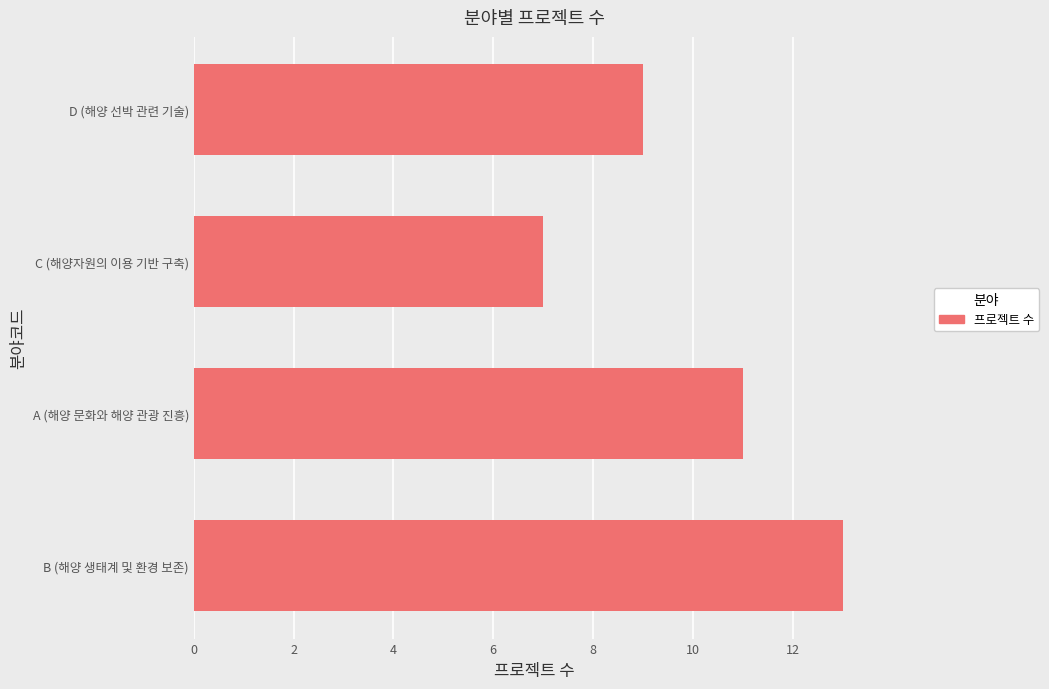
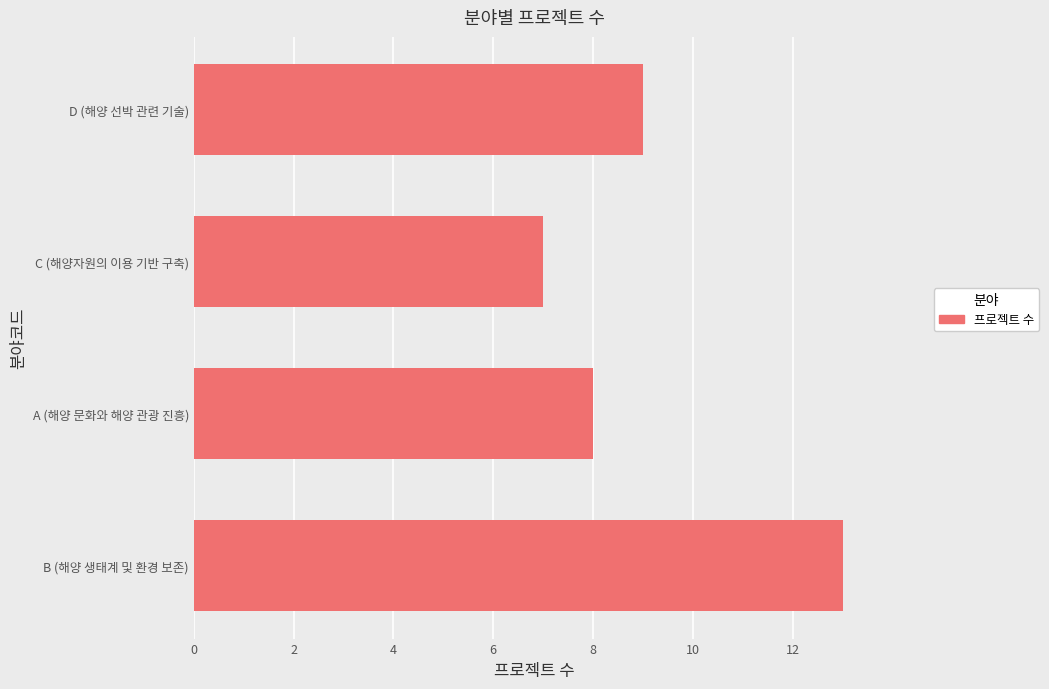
A (해양 문화와 해양 관광 진흥): 11 -> 8
